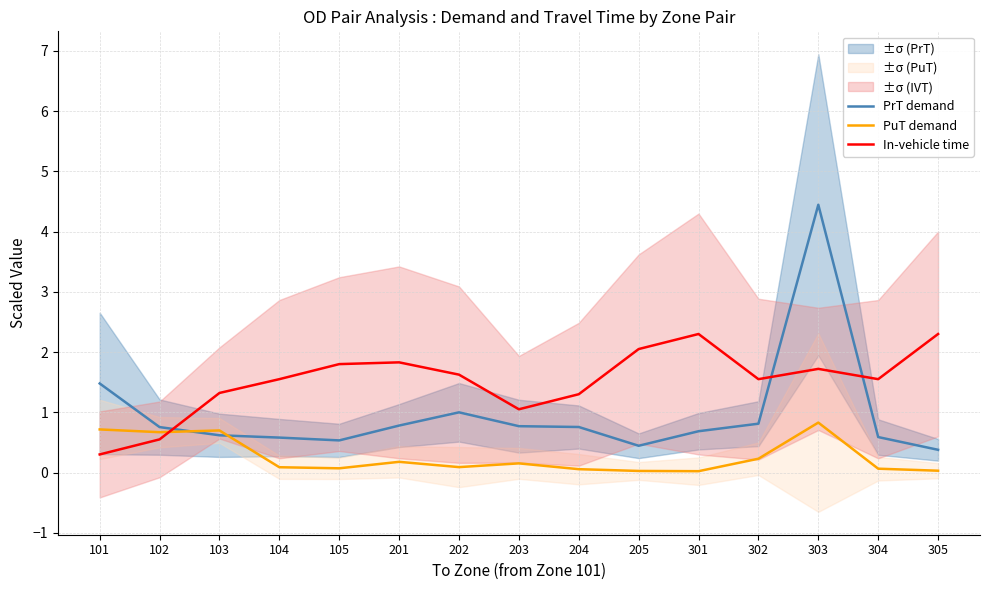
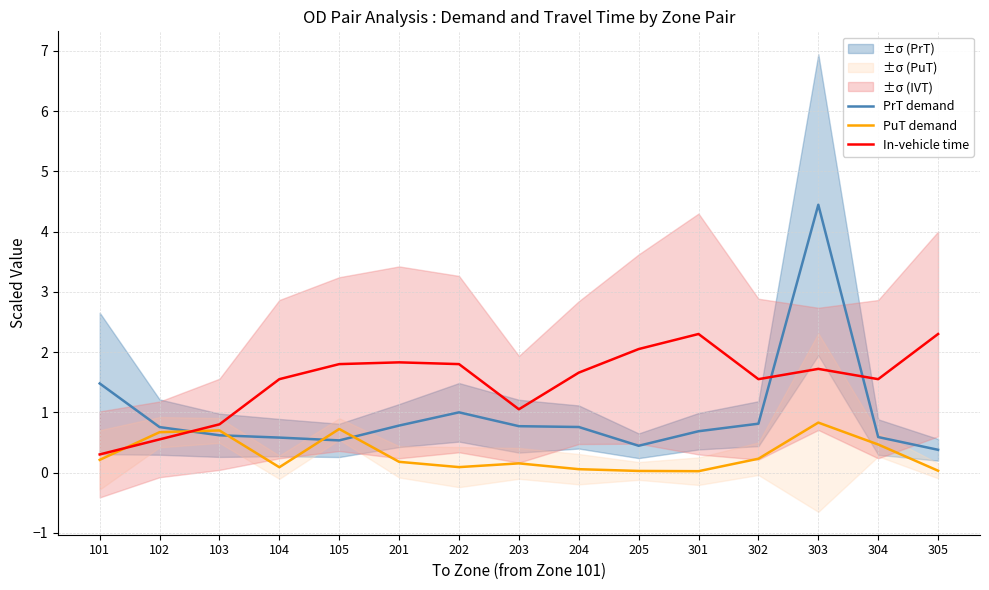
PuT demand, 101: 0.7 -> 0.2
In-vehicle time, 103: 1.3 -> 0.8
PuT demand, 105: 0.1 -> 0.7
In-vehicle time, 202: 1.6 -> 1.8
In-vehicle time, 204: 1.3 -> 1.7
PuT demand, 304: 0.1 -> 0.5
